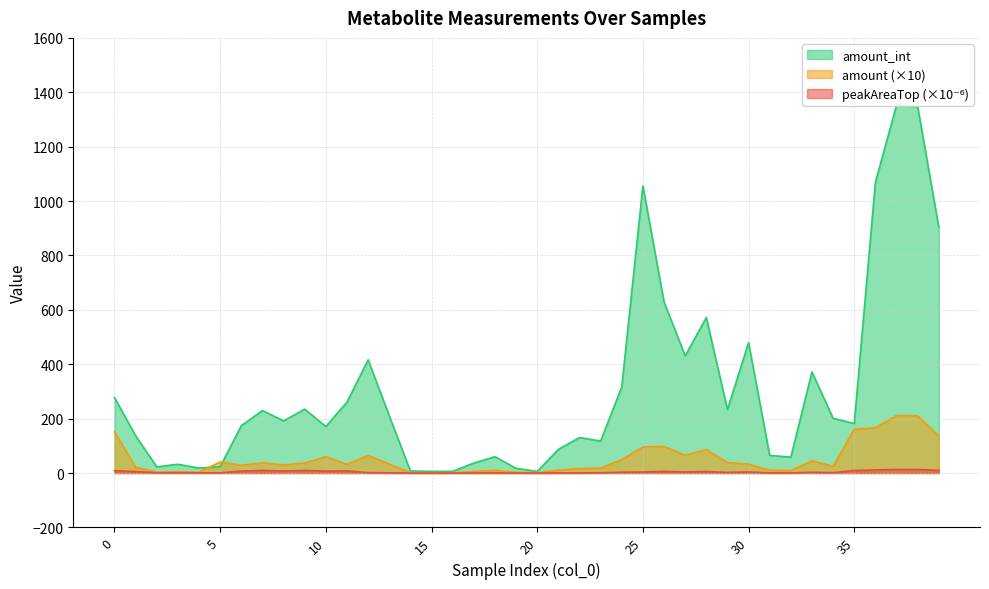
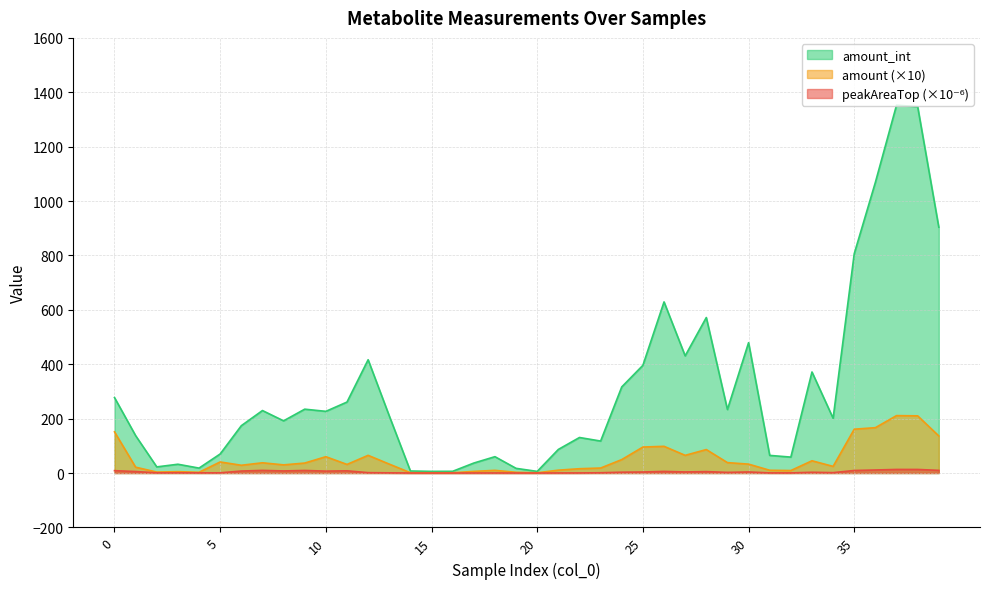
amount_int, 5: 20 -> 70
amount_int, 10: 170 -> 230
amount_int, 25: 1060 -> 400
amount_int, 35: 180 -> 810
